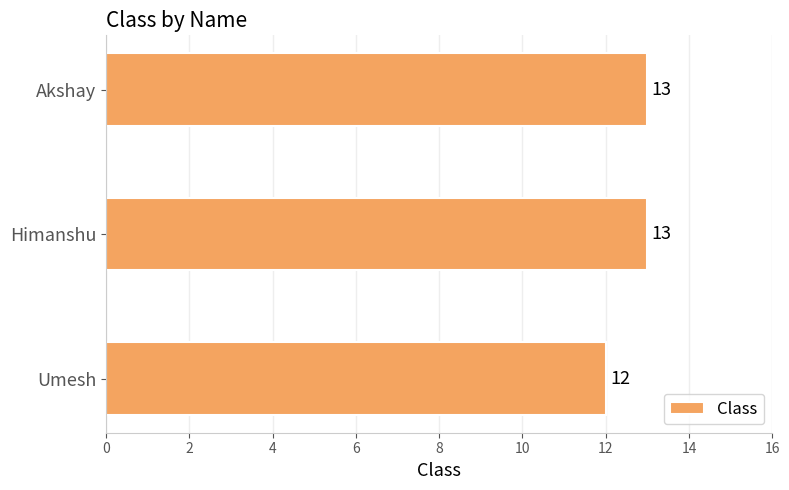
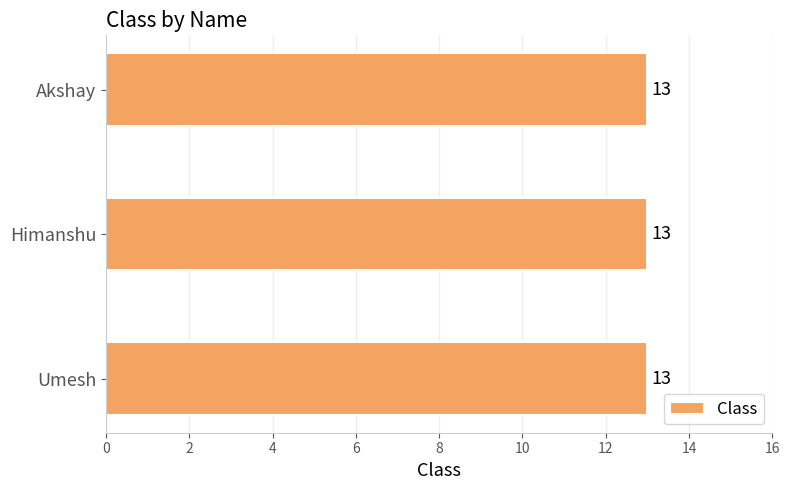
Umesh: 12 -> 13
